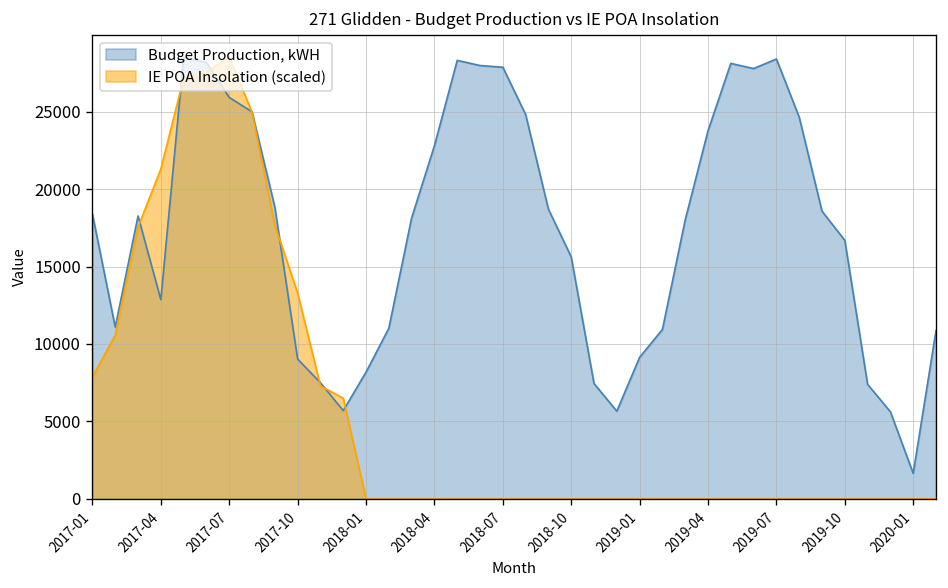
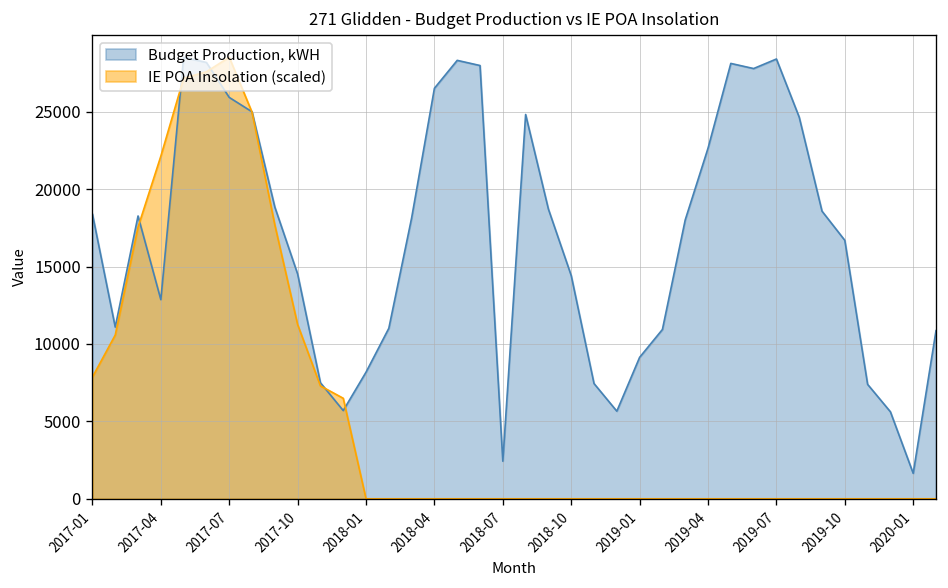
IE POA Insolation (scaled), 2017-04: 21300 -> 22100
Budget Production, kWH, 2017-10: 9000 -> 14500
IE POA Insolation (scaled), 2017-10: 13300 -> 11300
Budget Production, kWH, 2018-04: 22800 -> 26500
Budget Production, kWH, 2018-07: 27900 -> 2400
Budget Production, kWH, 2018-10: 15600 -> 14400
Budget Production, kWH, 2019-04: 23800 -> 22600
